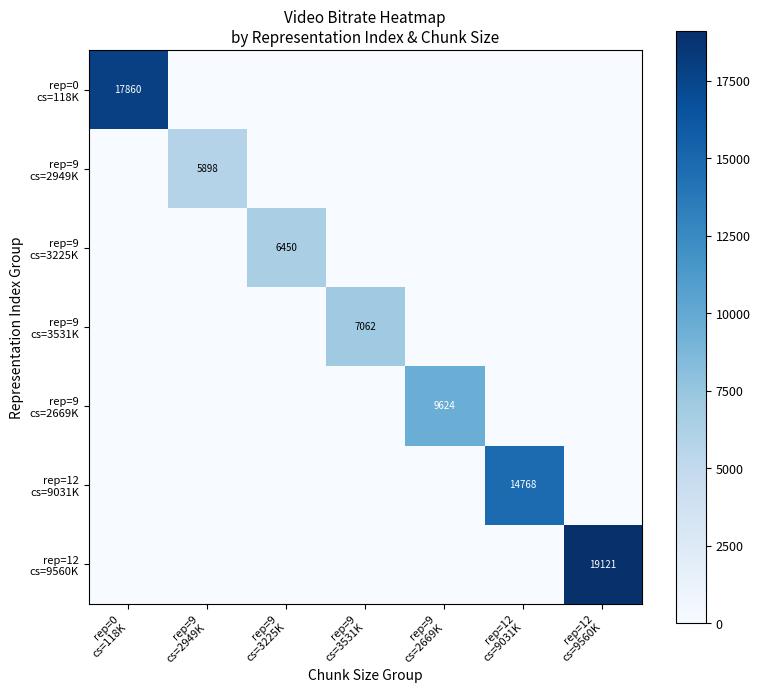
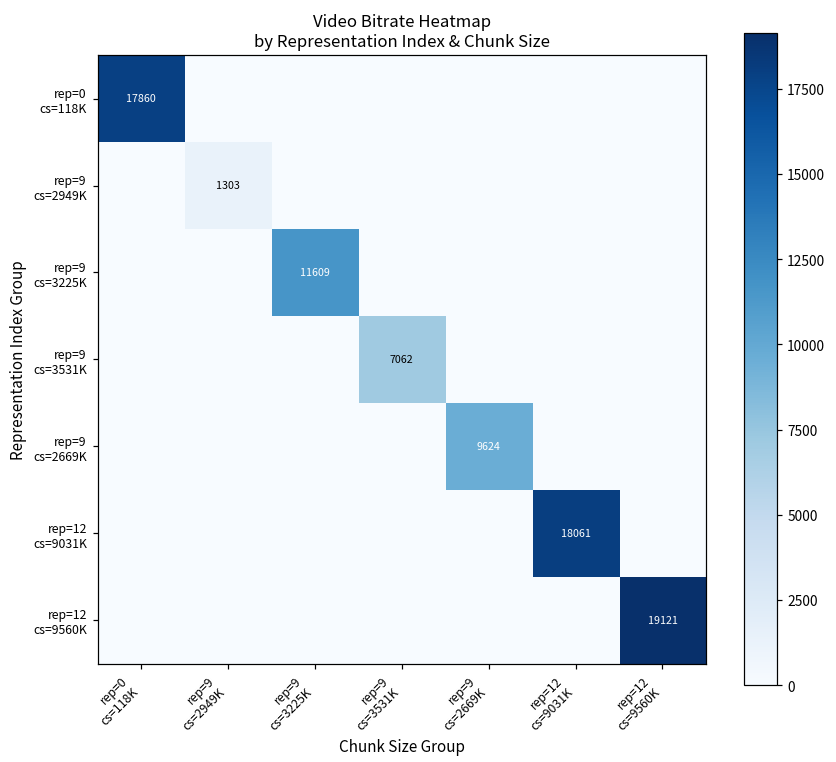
rep=9 cs=2949K, rep=9 cs=2949K: 5898 -> 1303
rep=9 cs=3225K, rep=9 cs=3225K: 6450 -> 11609
rep=12 cs=9031K, rep=12 cs=9031K: 14768 -> 18061
